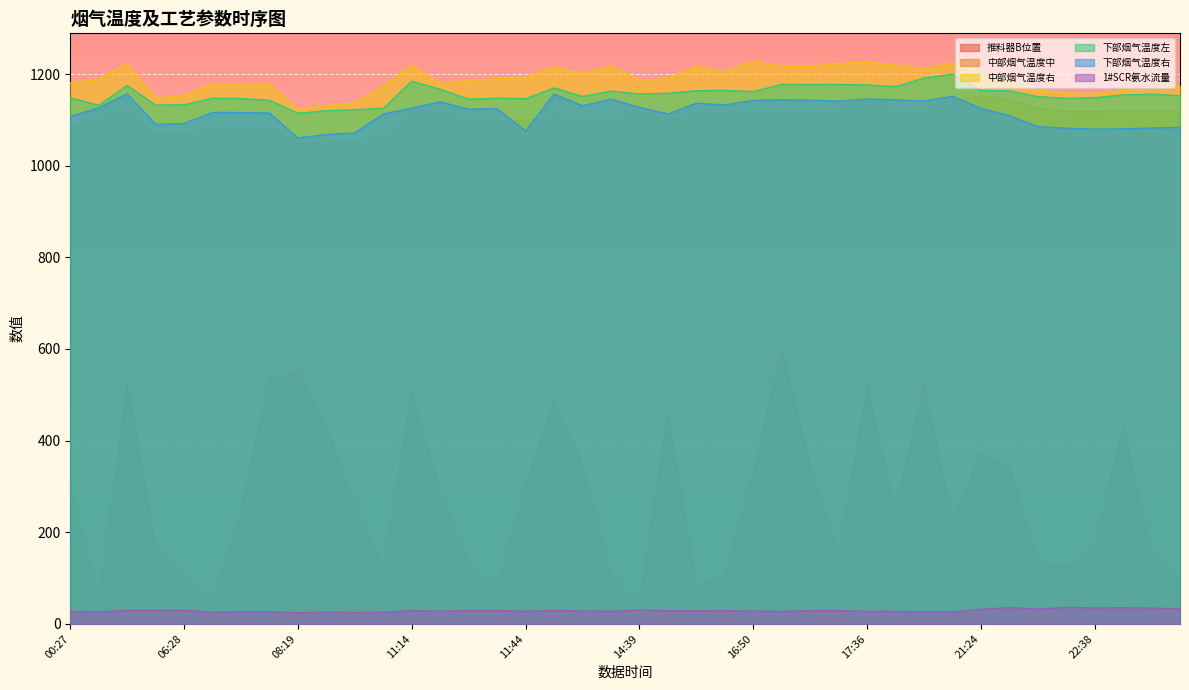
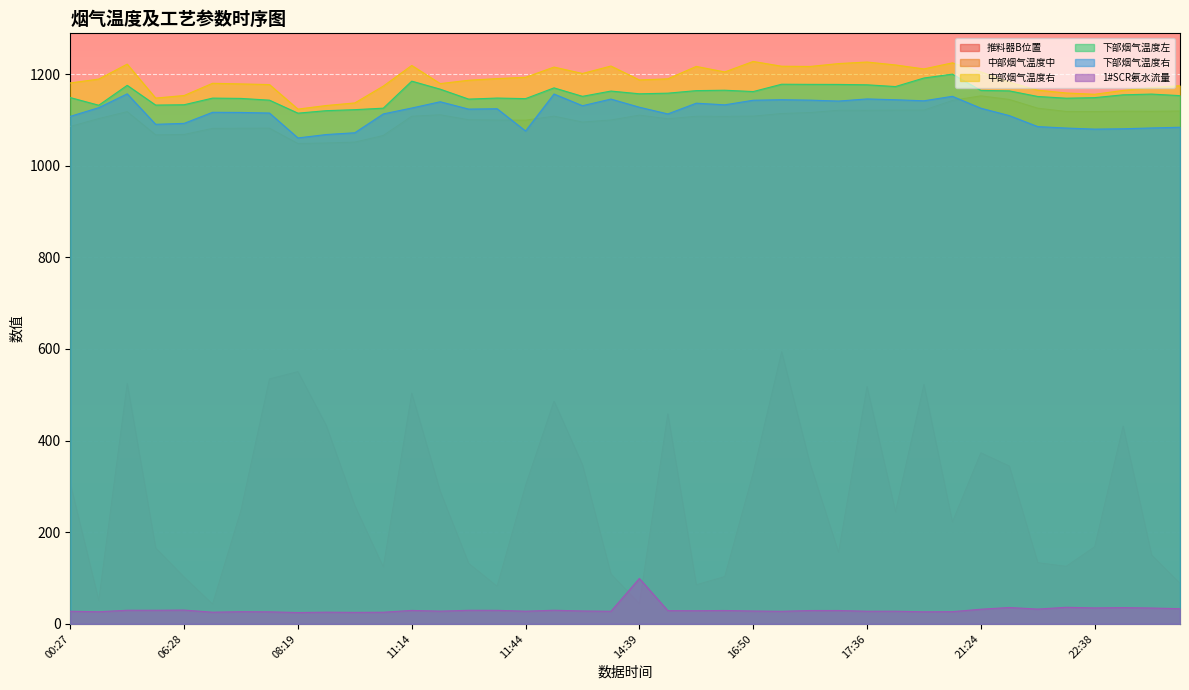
1#SCR氨水流量, 14:39: 30 -> 100
